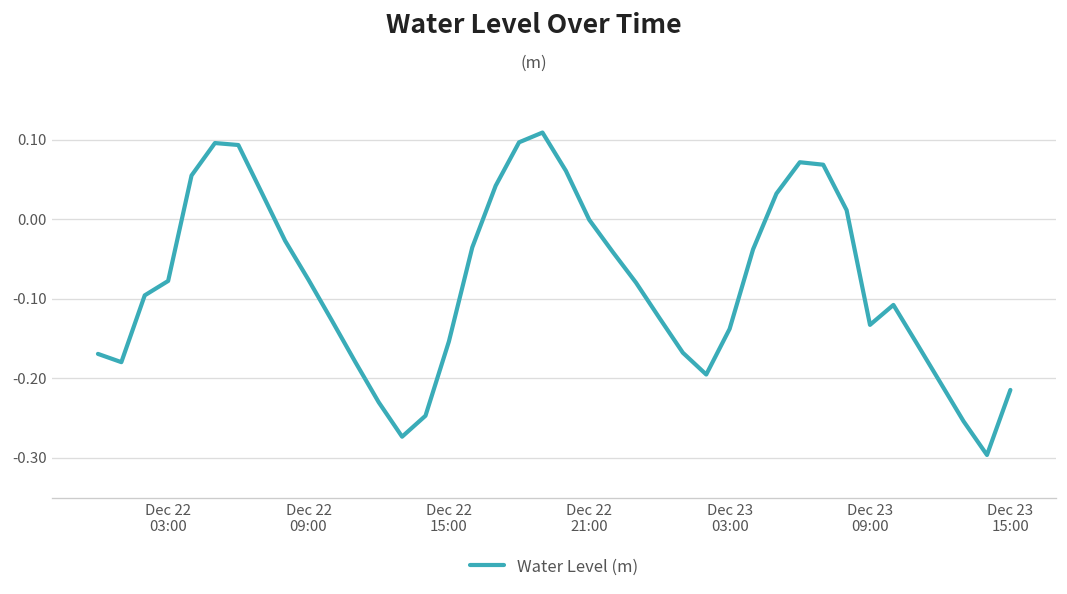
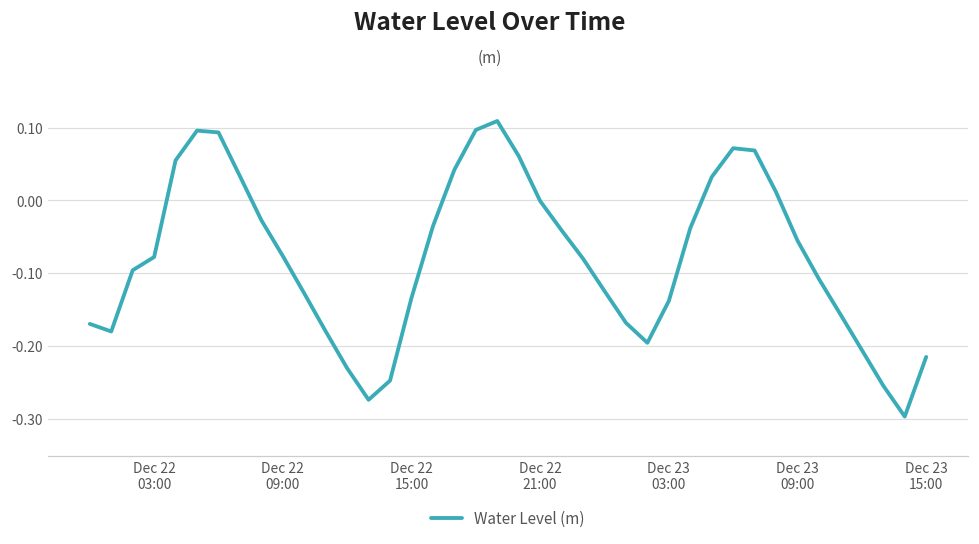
Dec 22 15:00: -0.15 -> -0.13
Dec 23 09:00: -0.13 -> -0.06
